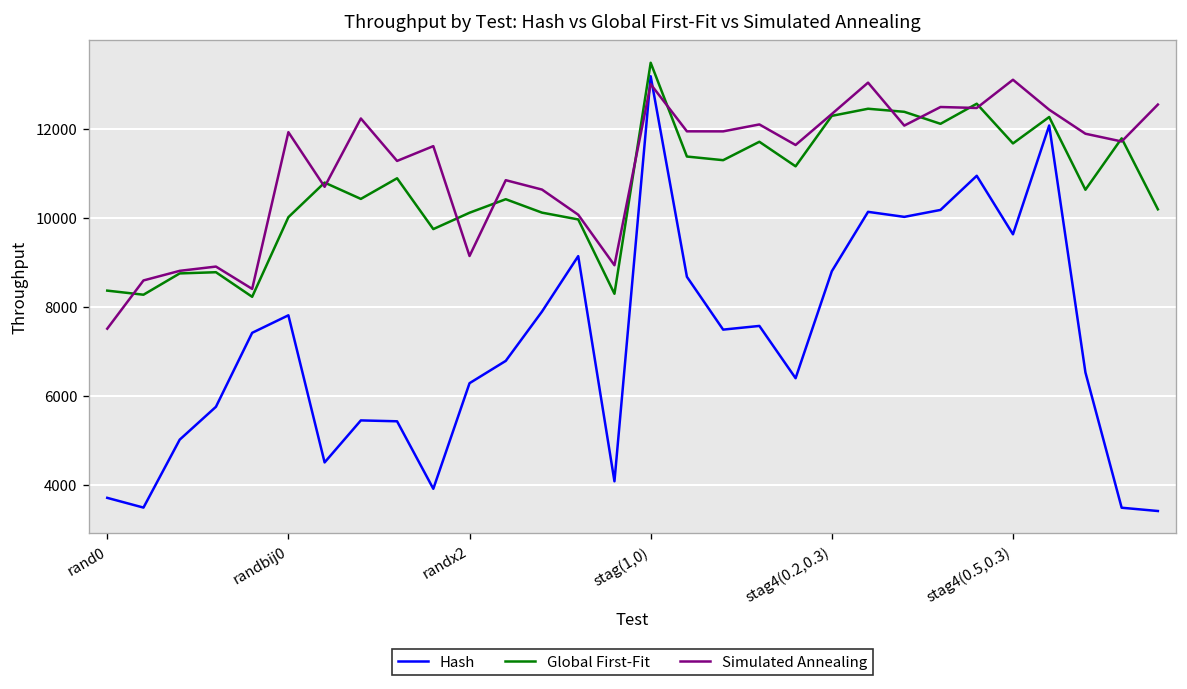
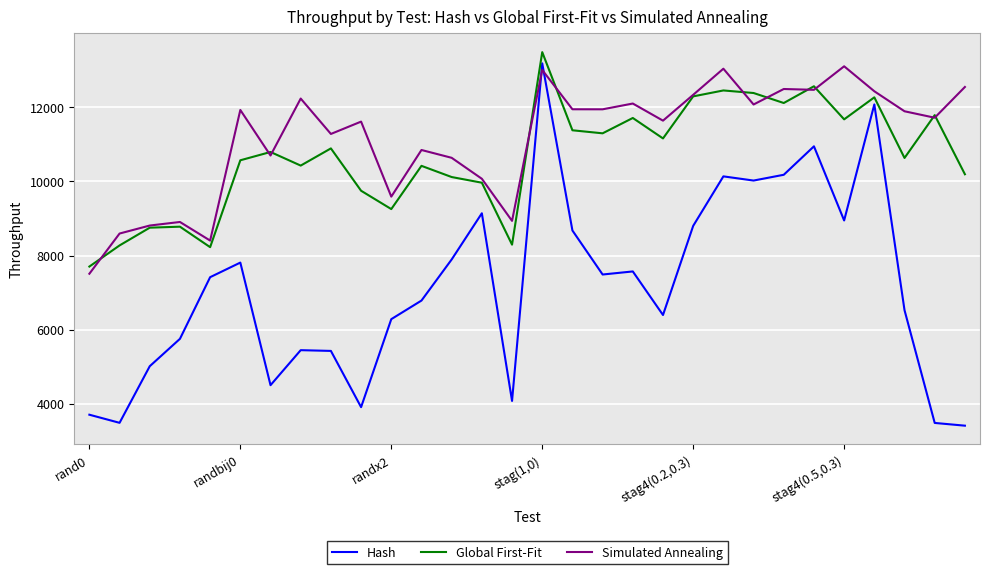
Global First-Fit, rand0: 8400 -> 7700
Global First-Fit, randbij0: 10000 -> 10600
Global First-Fit, randx2: 10100 -> 9300
Simulated Annealing, randx2: 9100 -> 9600
Hash, stag4(0.5,0.3): 9600 -> 8900
